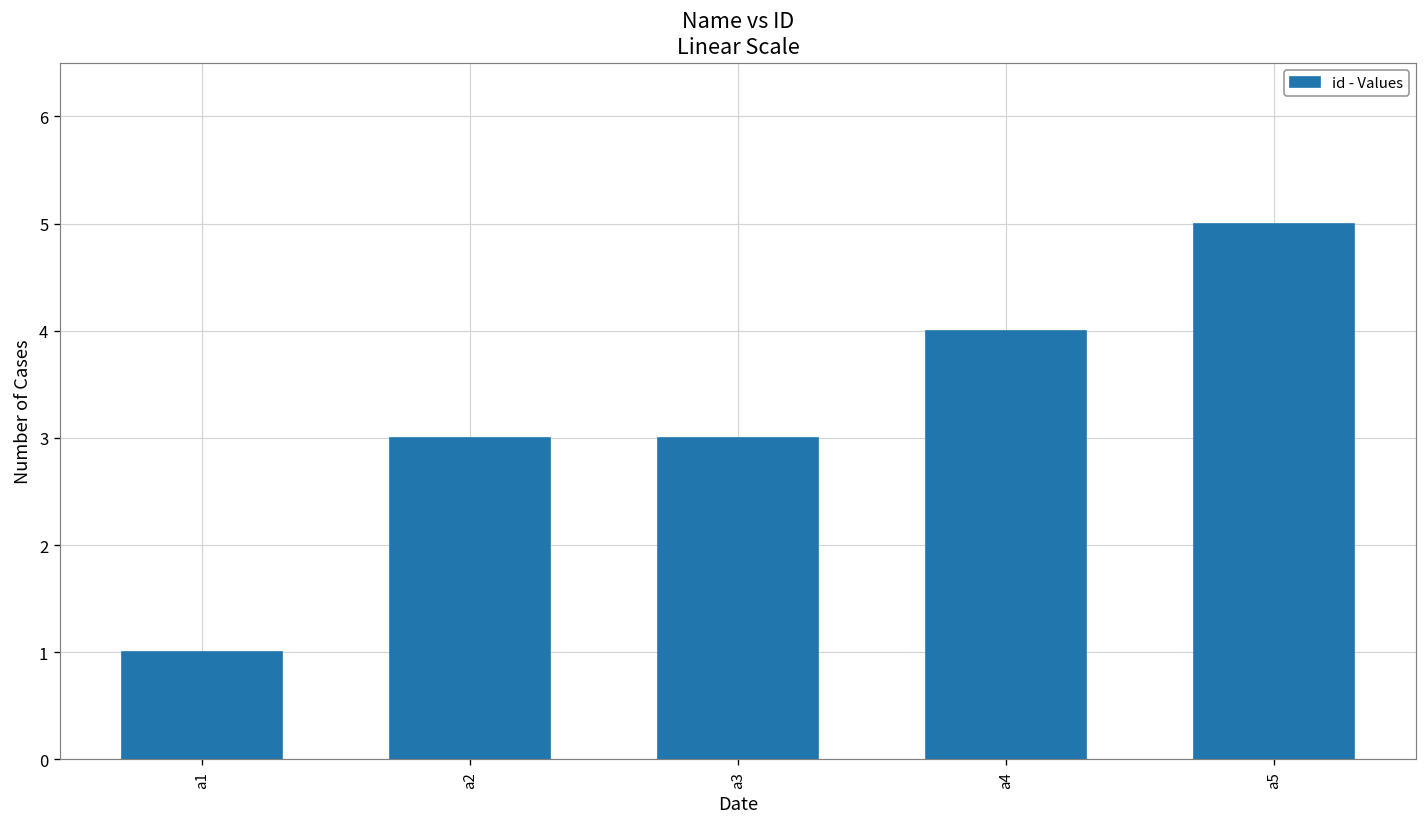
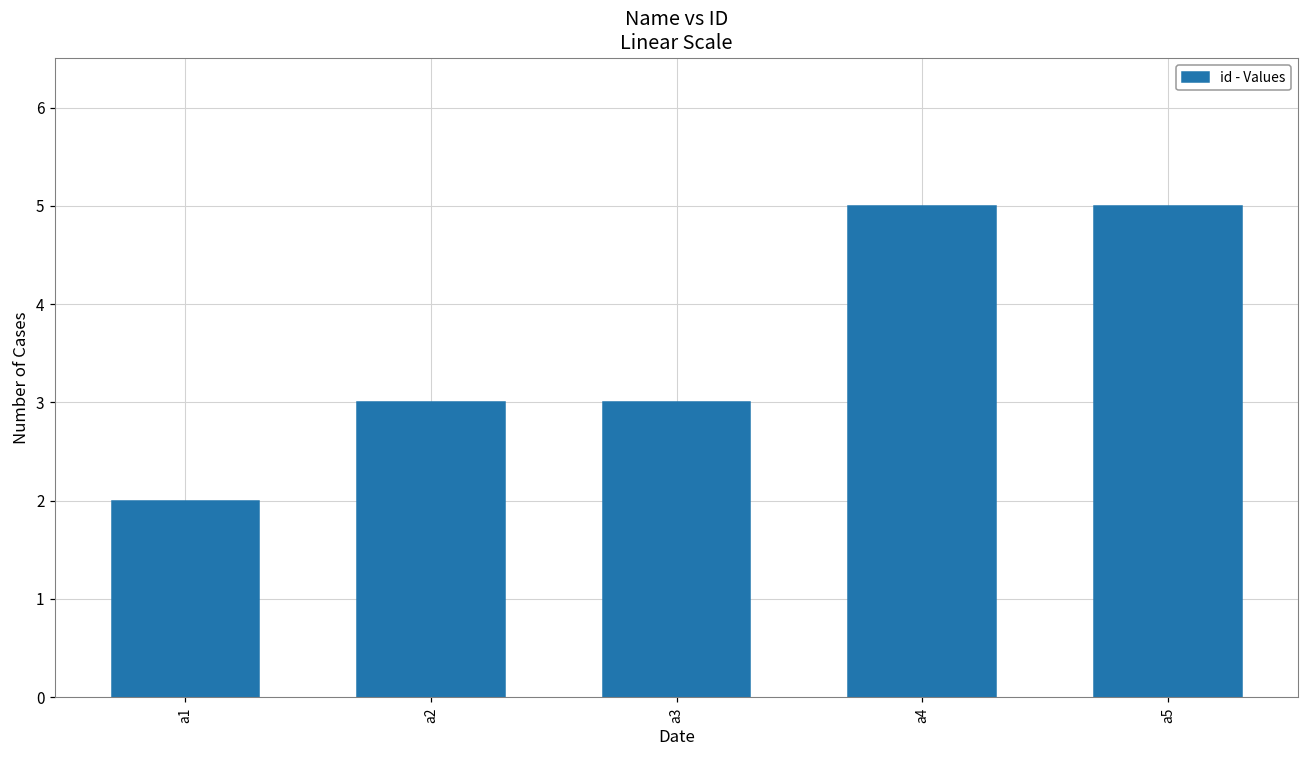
a1: 1 -> 2
a4: 4 -> 5
